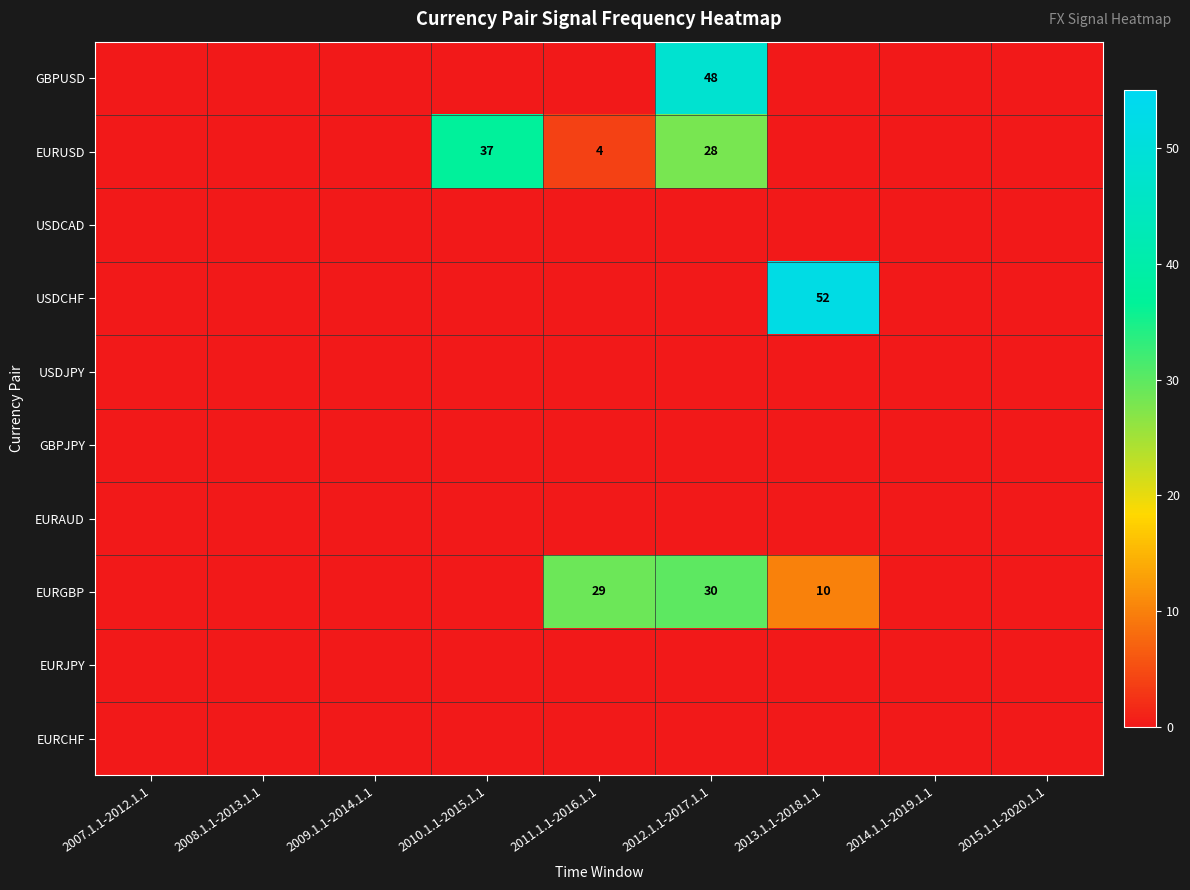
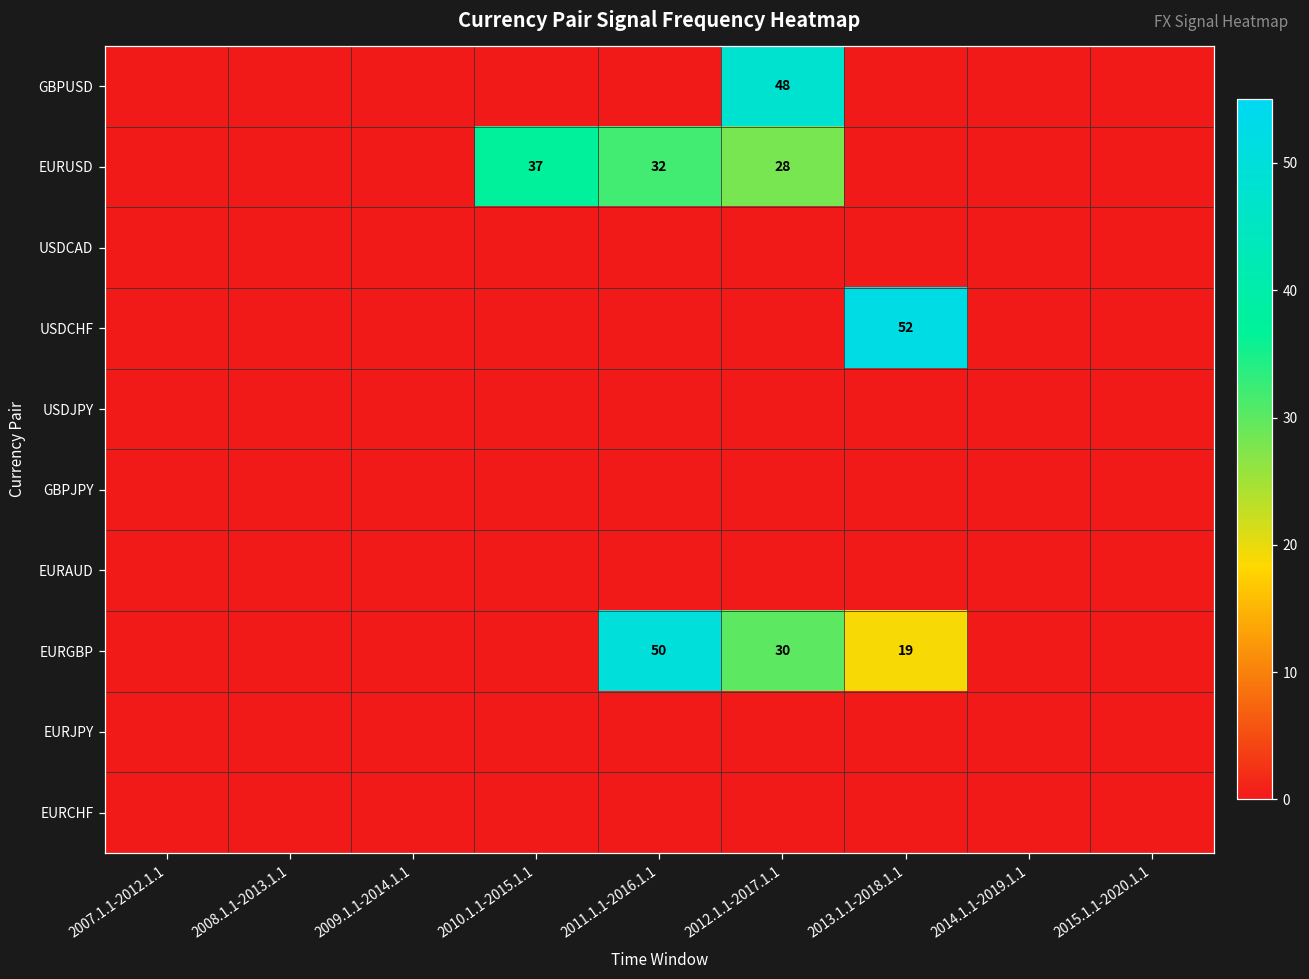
EURUSD, 2011.1.1-2016.1.1: 4 -> 32
EURGBP, 2011.1.1-2016.1.1: 29 -> 50
EURGBP, 2013.1.1-2018.1.1: 10 -> 19
